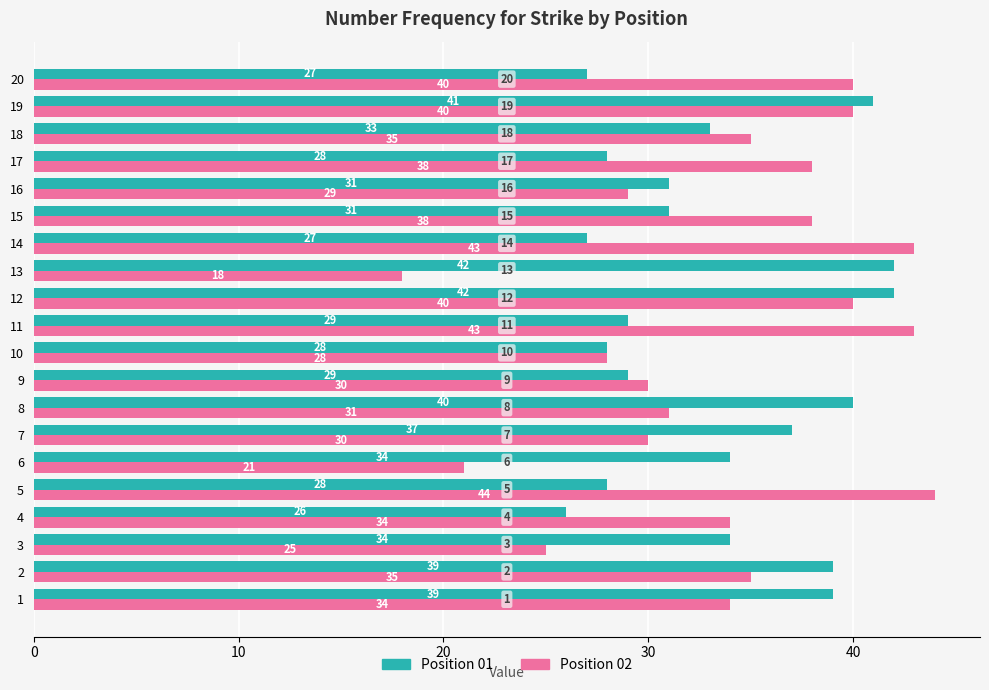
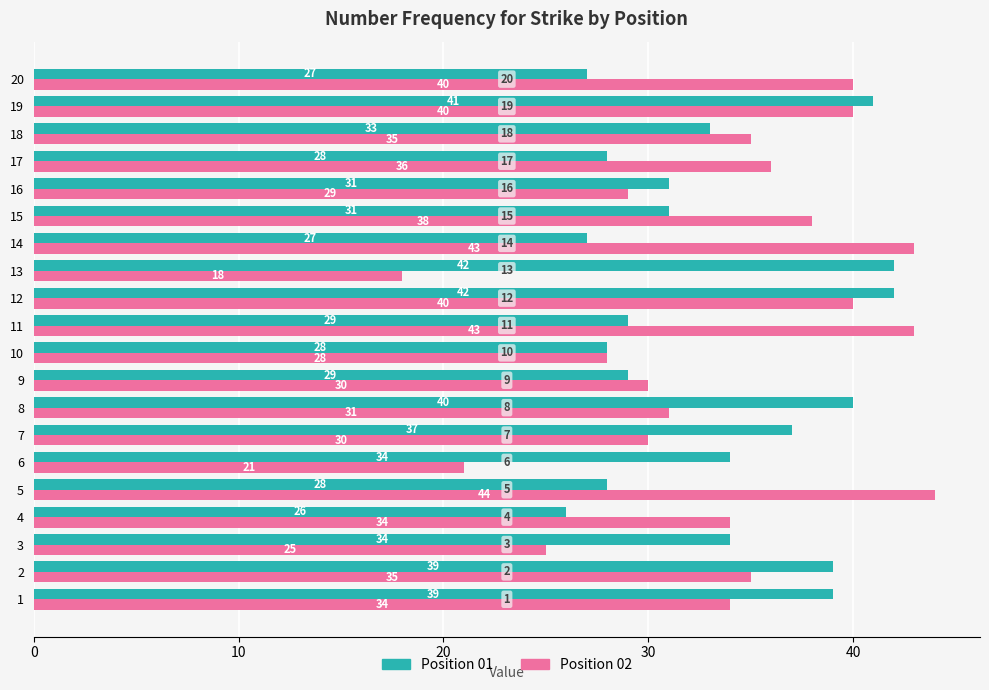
Position 02, 17: 38 -> 36
